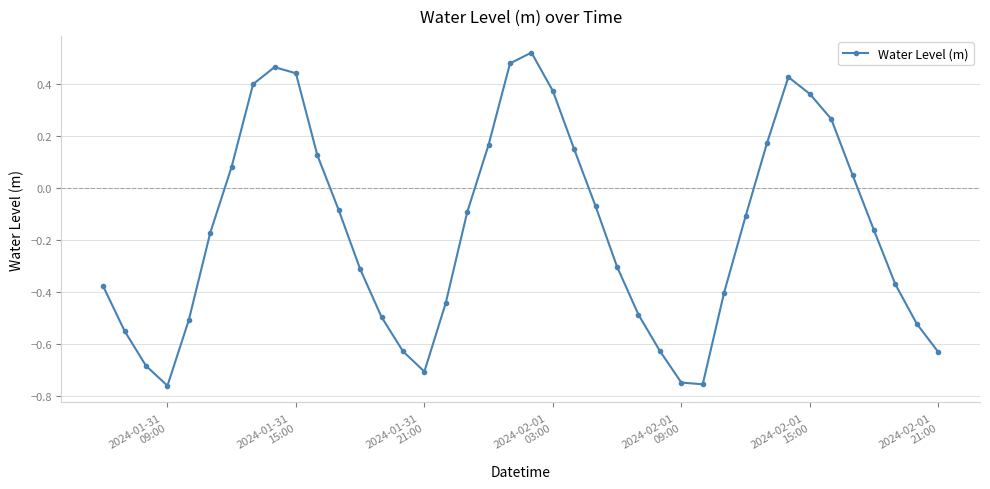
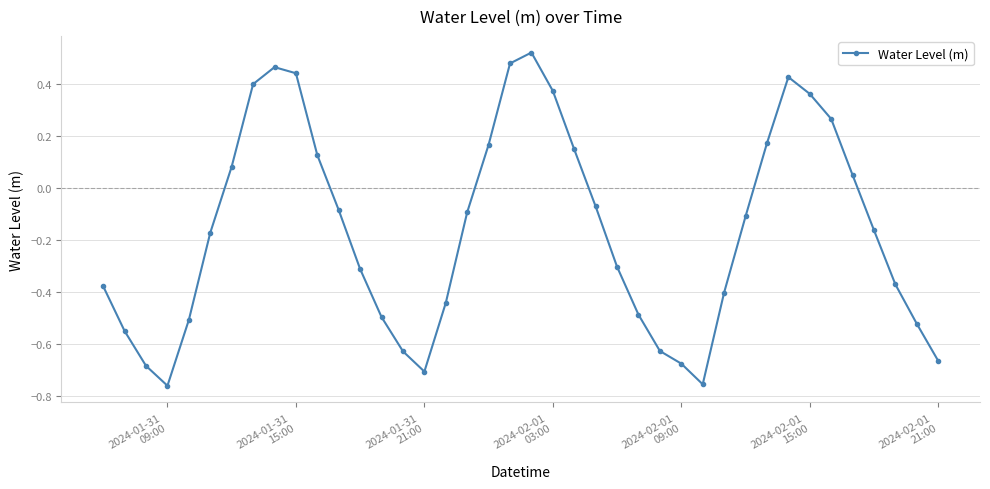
2024-02-01 09:00: -0.75 -> -0.67
2024-02-01 21:00: -0.63 -> -0.66
